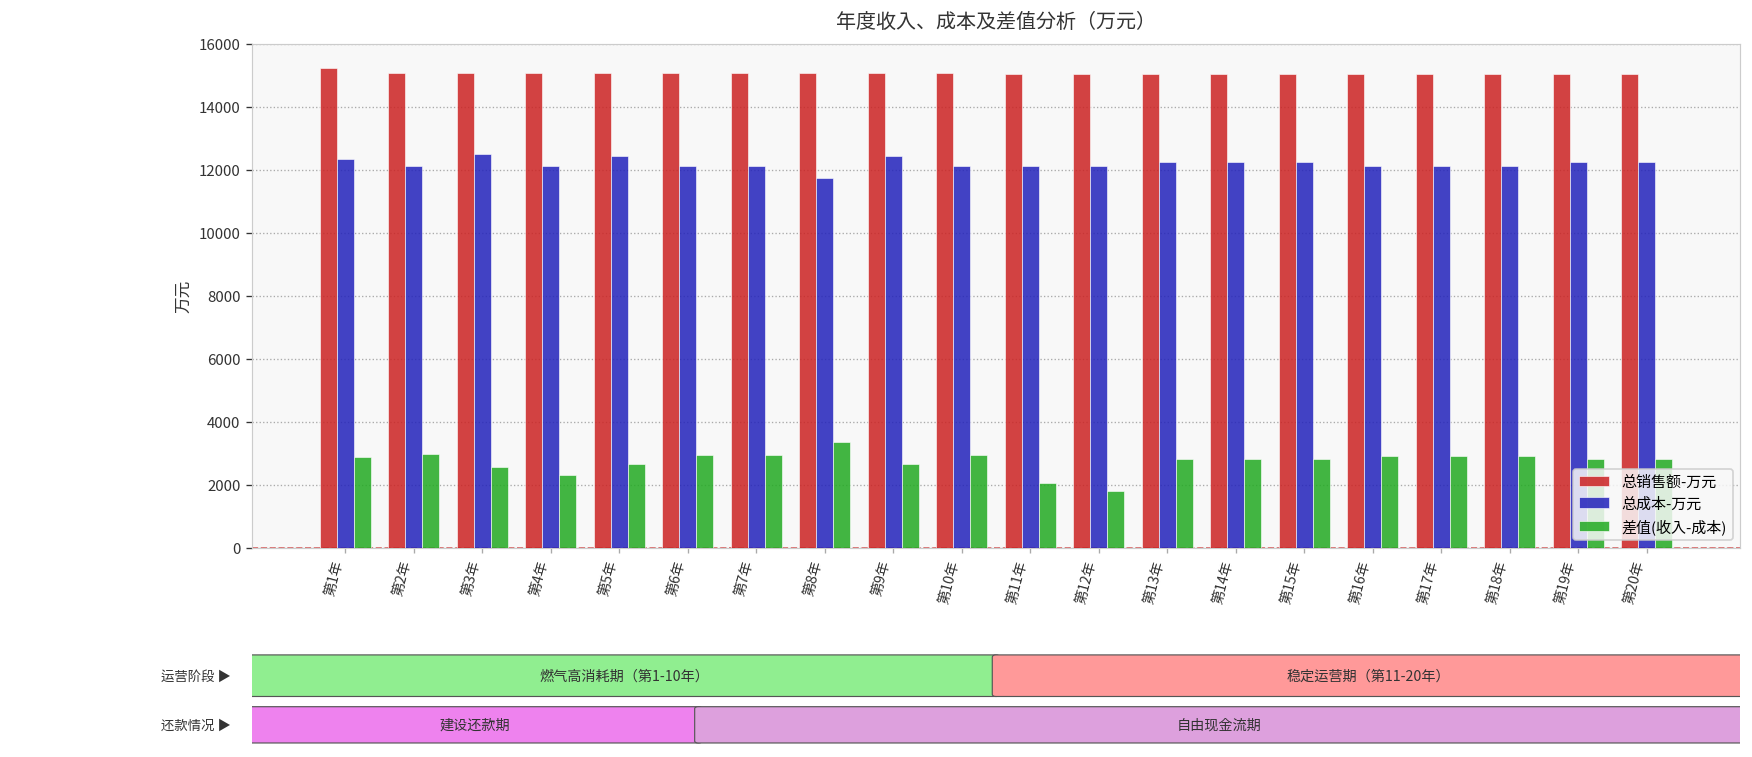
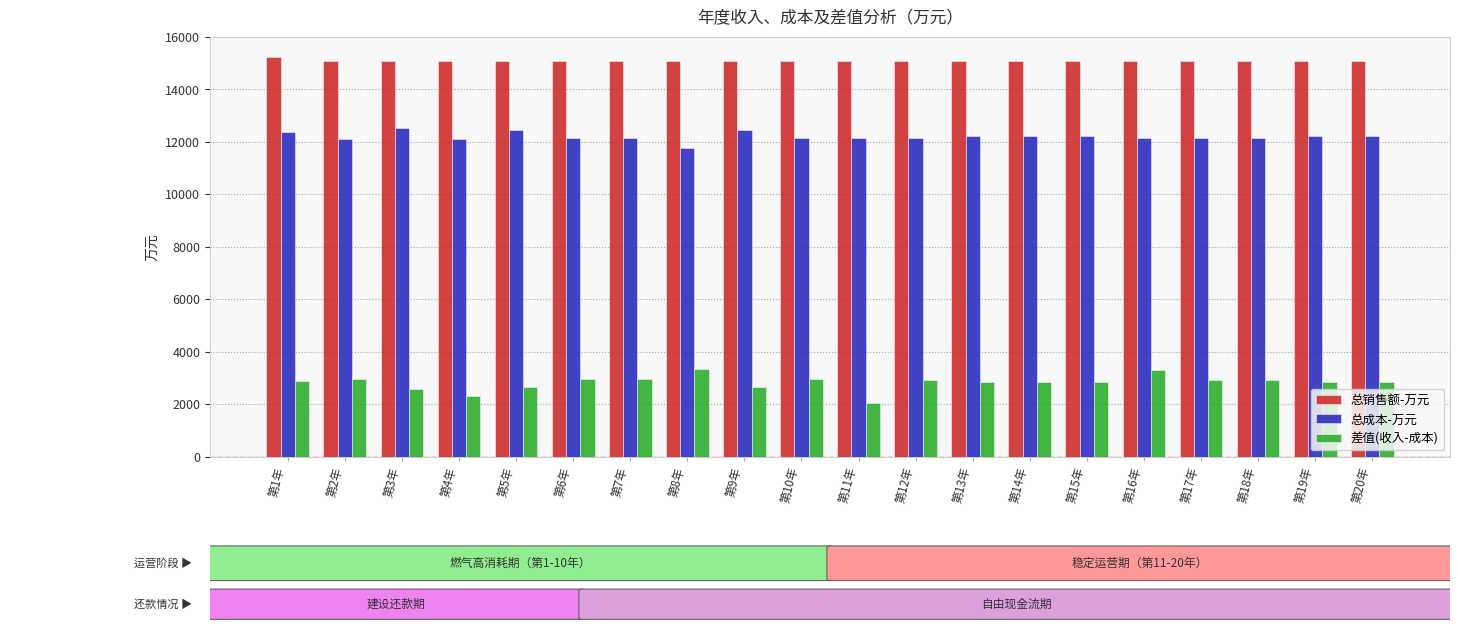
差值(收入-成本), 第12年: 1800 -> 2900
差值(收入-成本), 第16年: 2900 -> 3300
